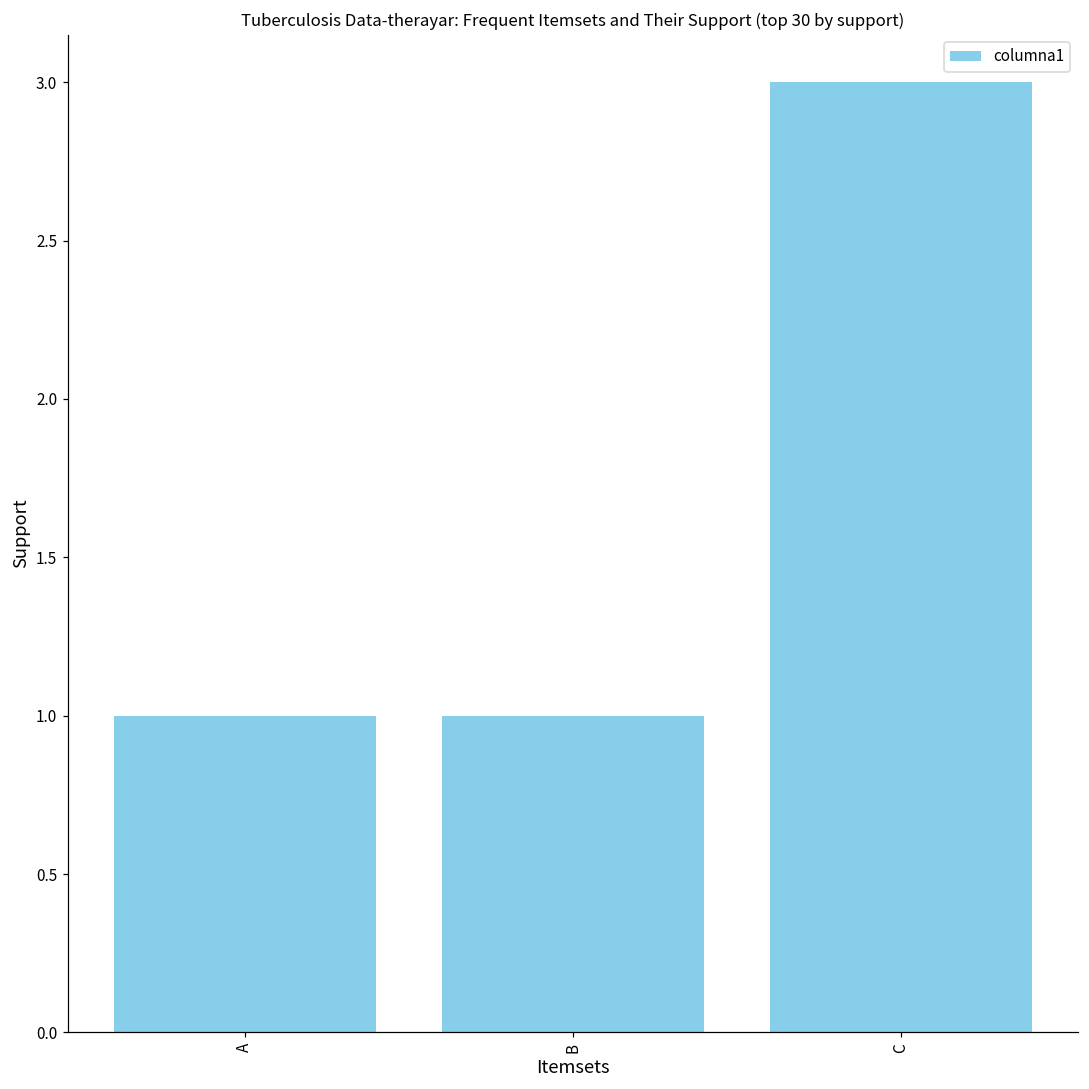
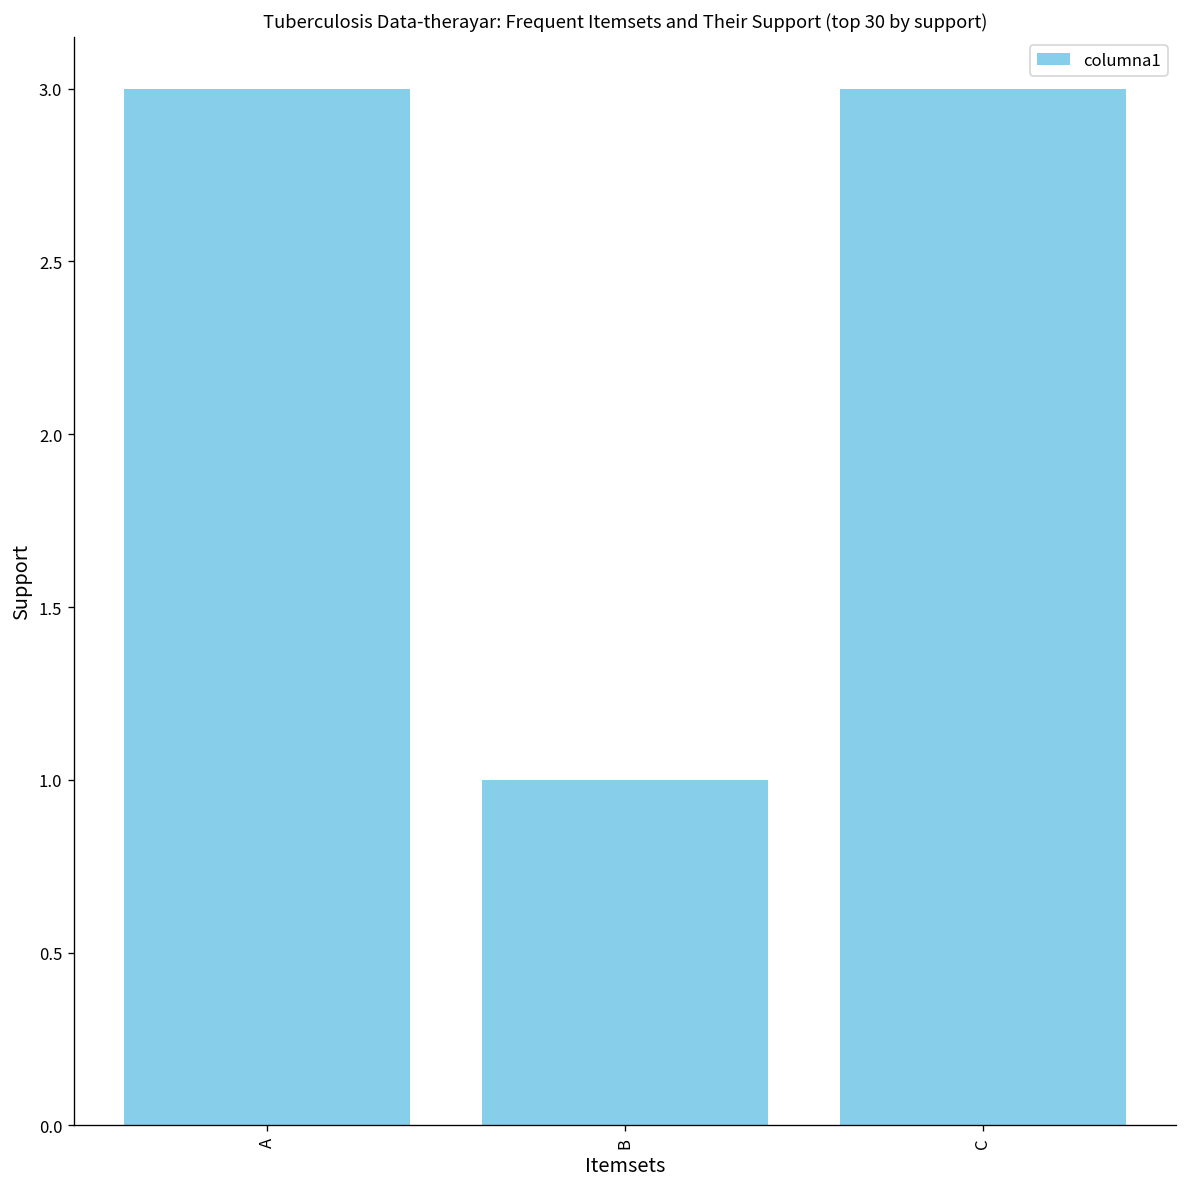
A: 1 -> 3
